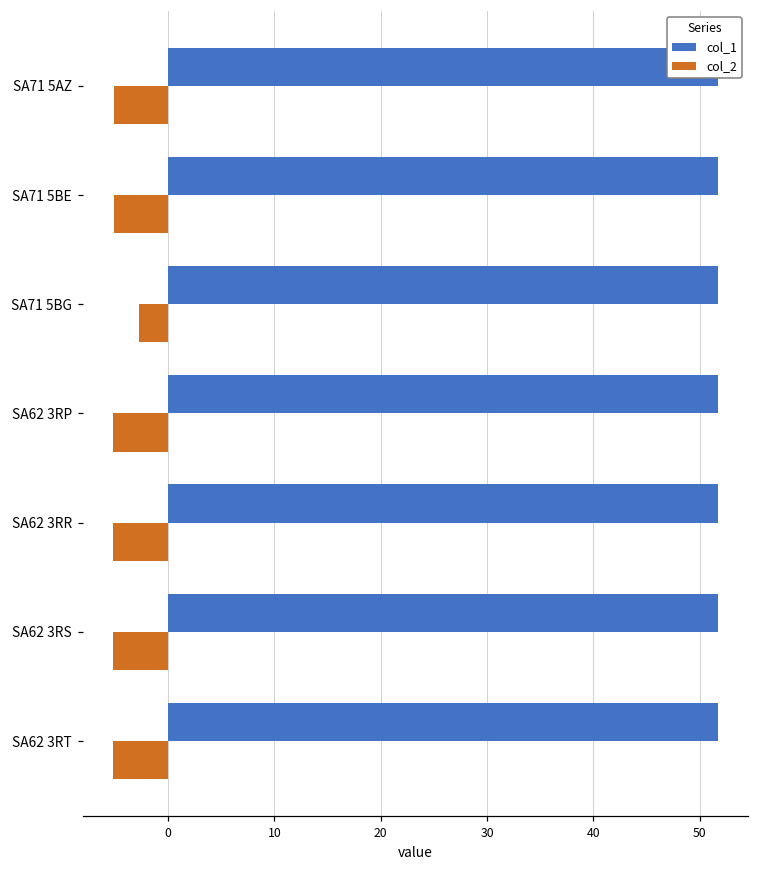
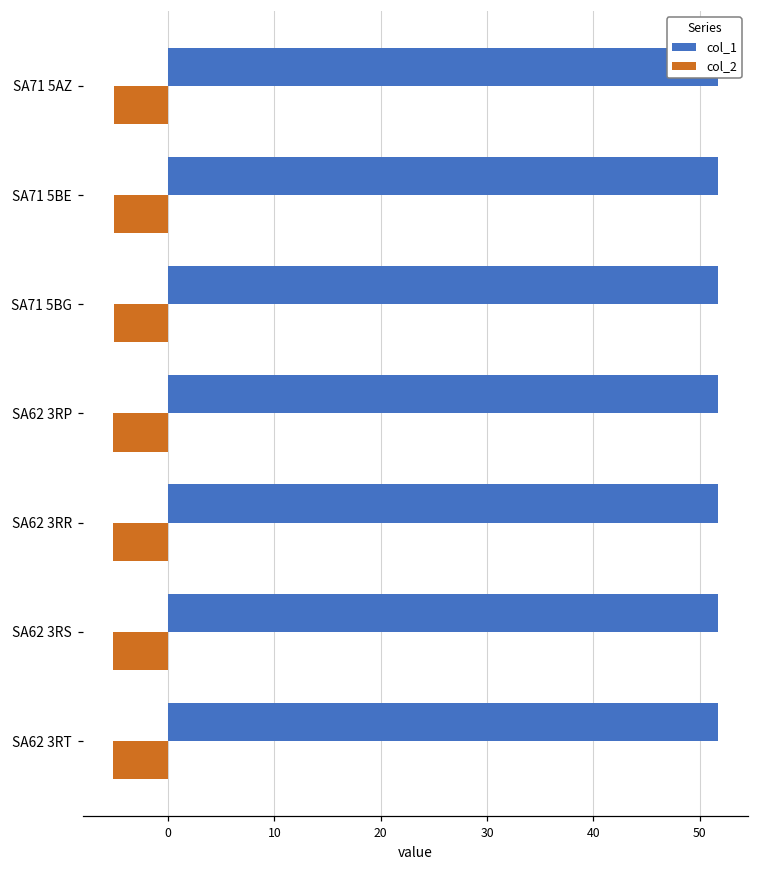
col_2, SA71 5BG: -3 -> -5
